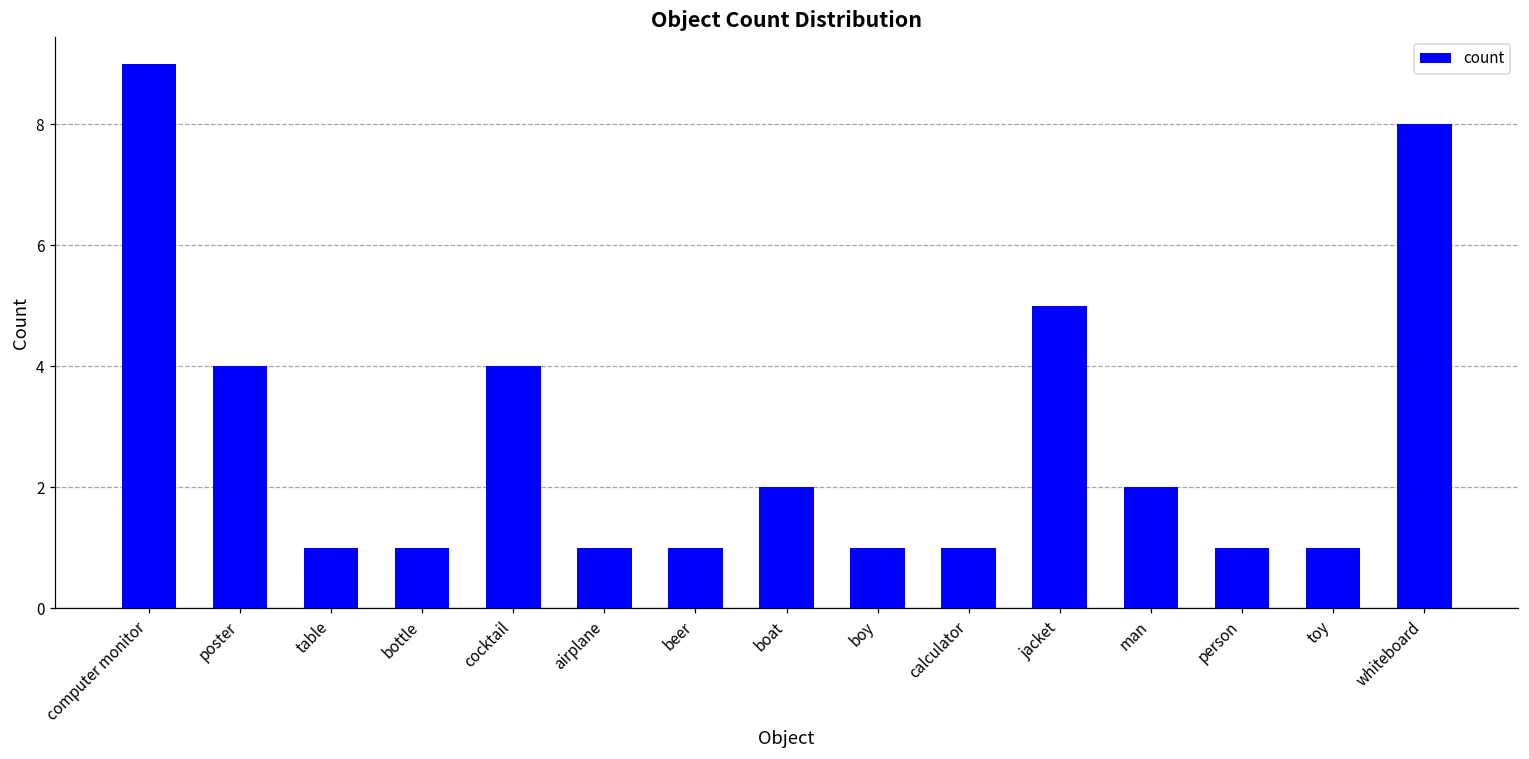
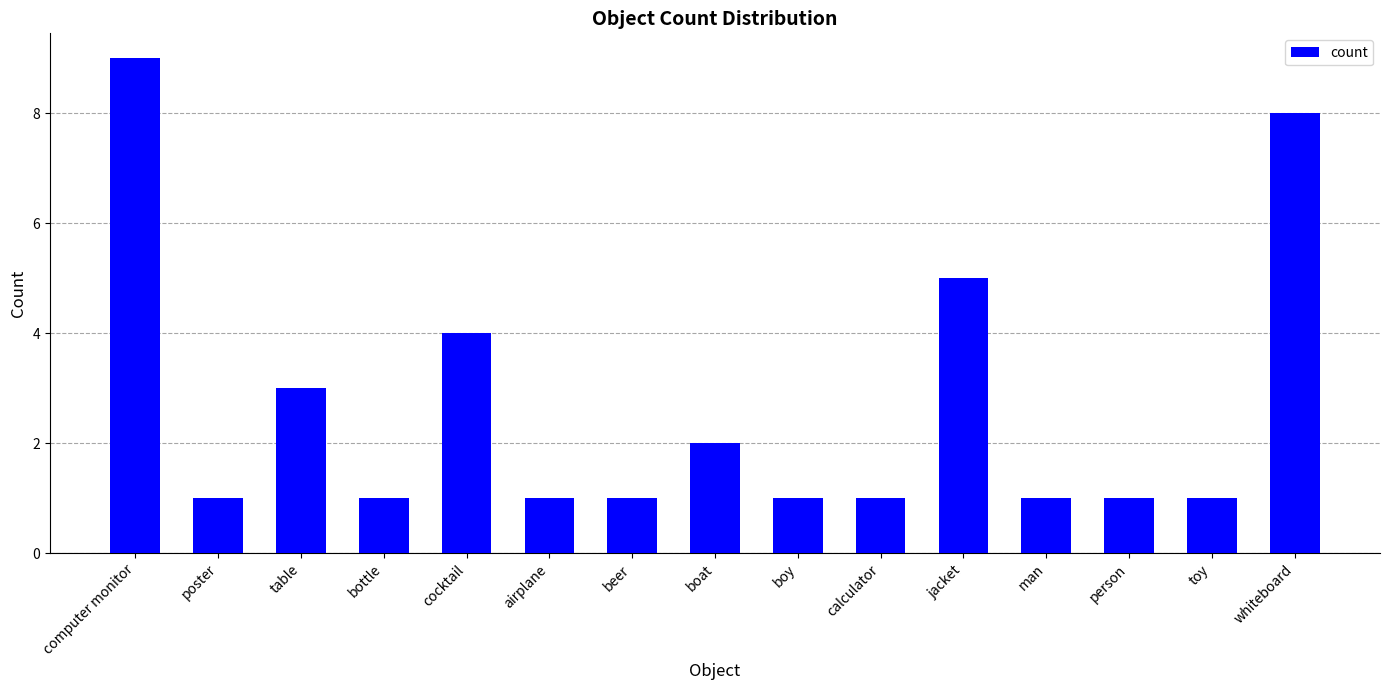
poster: 4 -> 1
table: 1 -> 3
man: 2 -> 1
